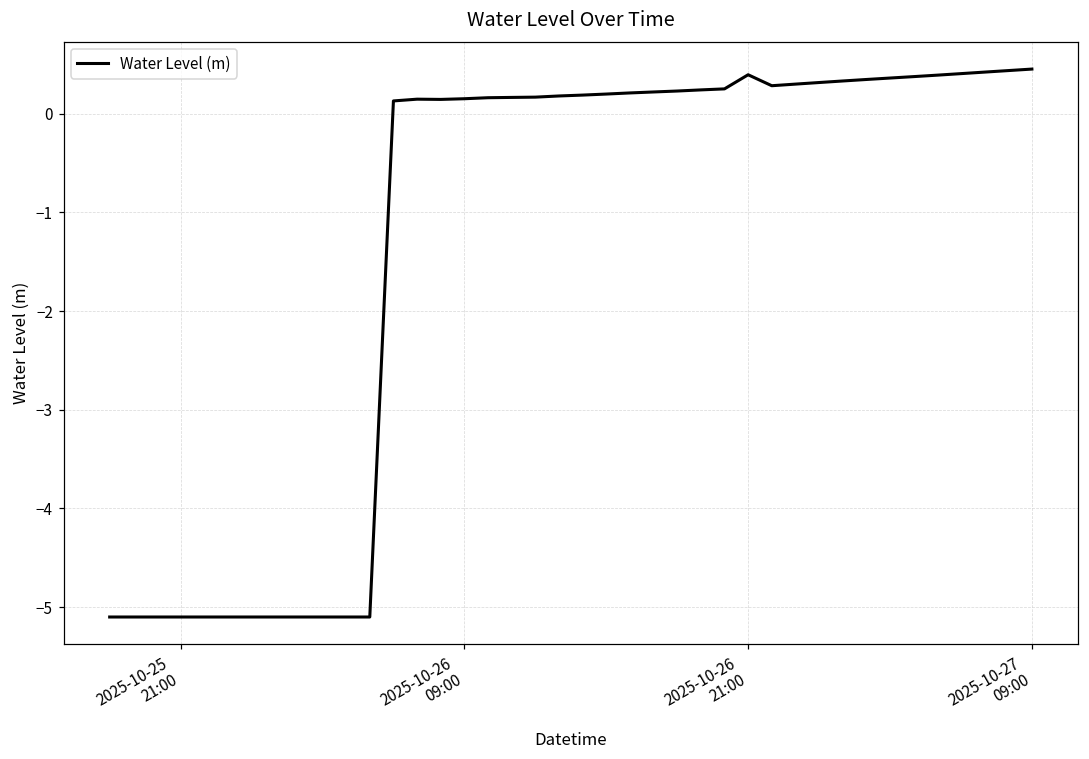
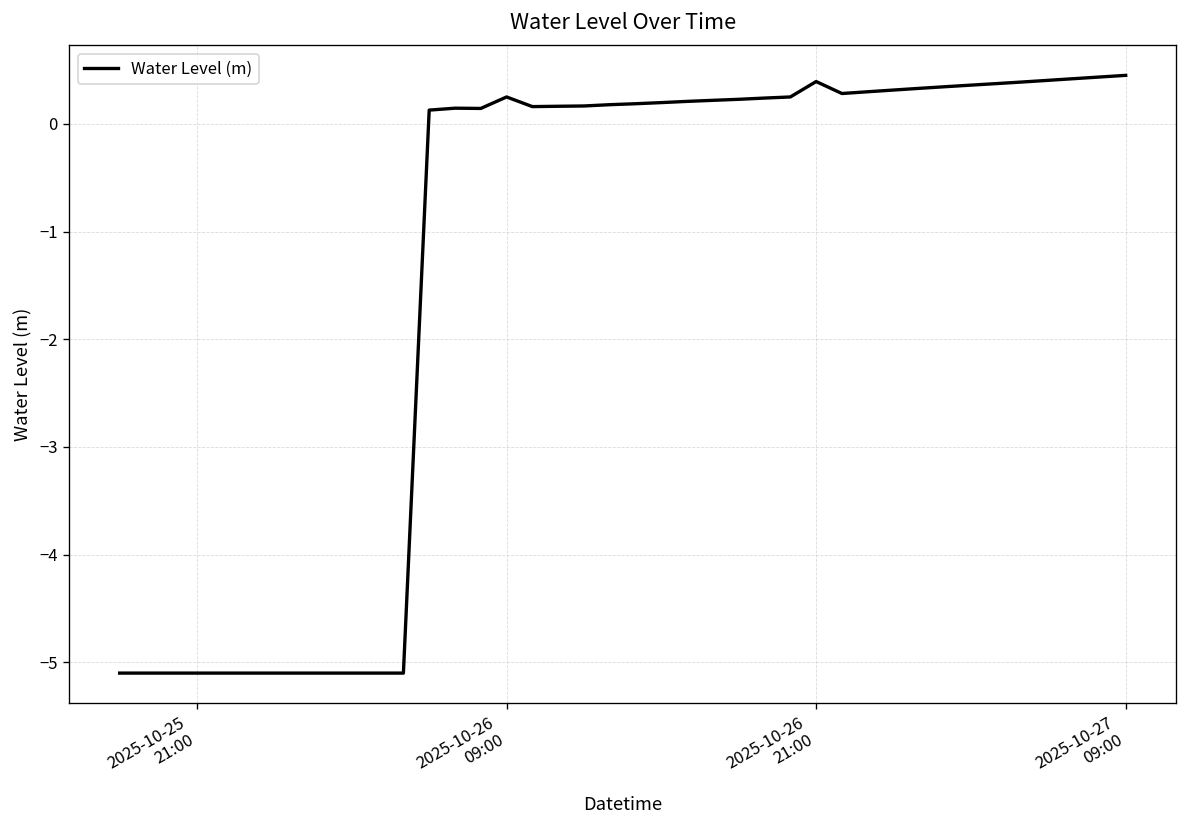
2025-10-26 09:00: 0.2 -> 0.3
